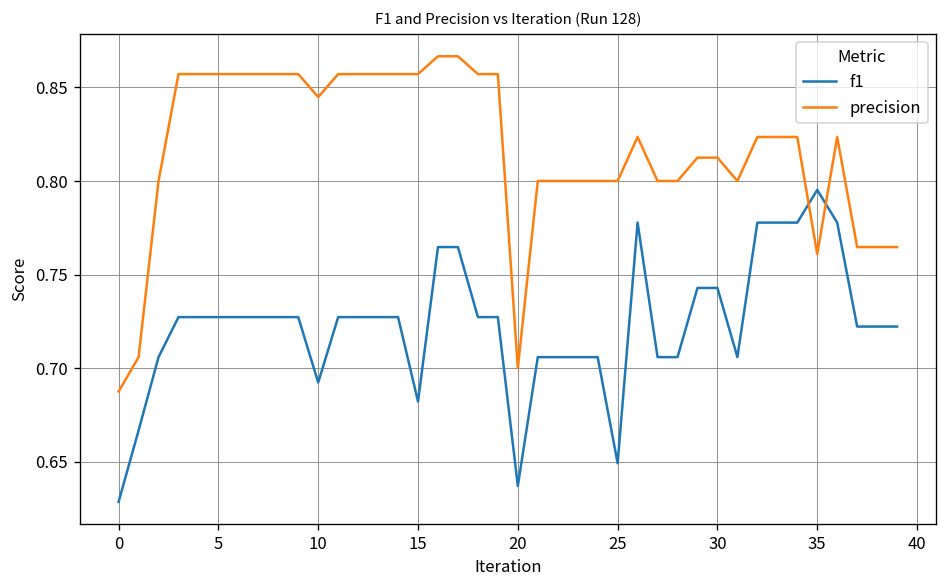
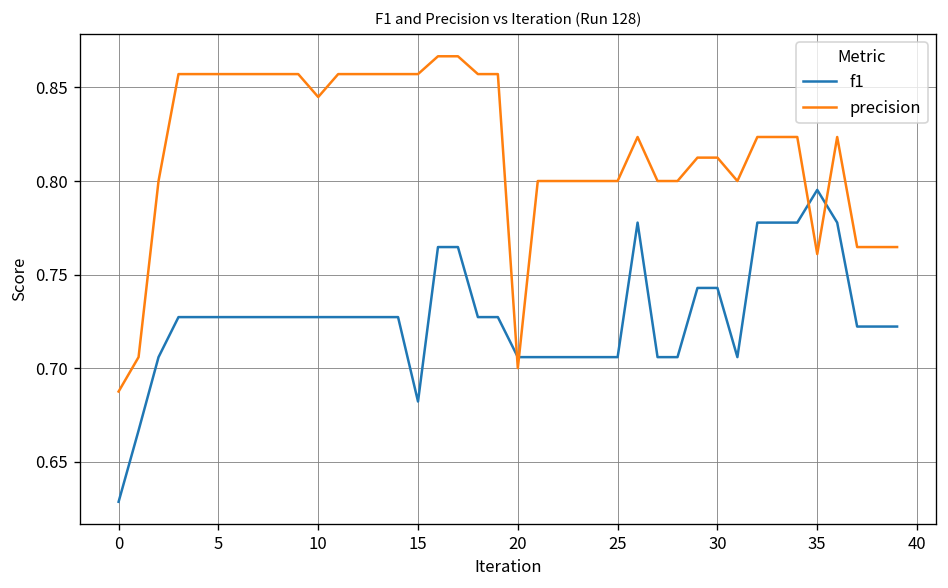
f1, 10: 0.692 -> 0.727
f1, 20: 0.637 -> 0.706
f1, 25: 0.649 -> 0.706
